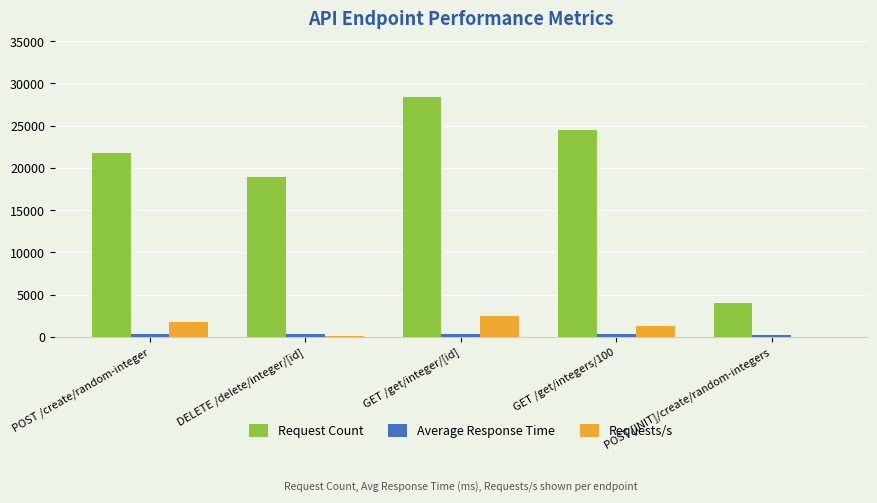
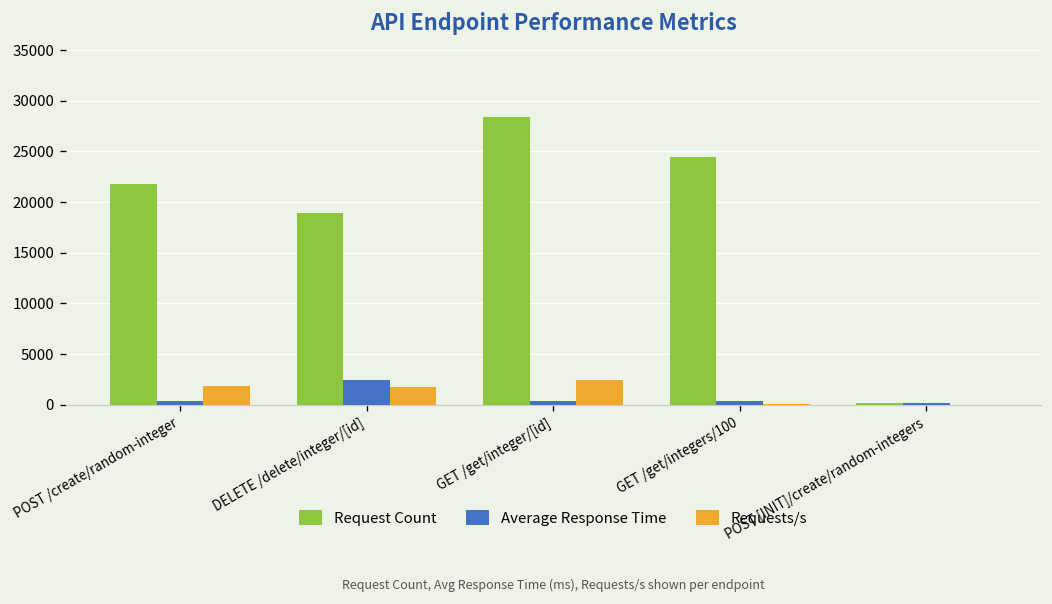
Average Response Time, DELETE /delete/integer/[id]: 0 -> 2000
Requests/s, DELETE /delete/integer/[id]: 0 -> 2000
Requests/s, GET /get/integers/100: 1000 -> 0
Request Count, POST [INIT]/create/random-integers: 4000 -> 0
